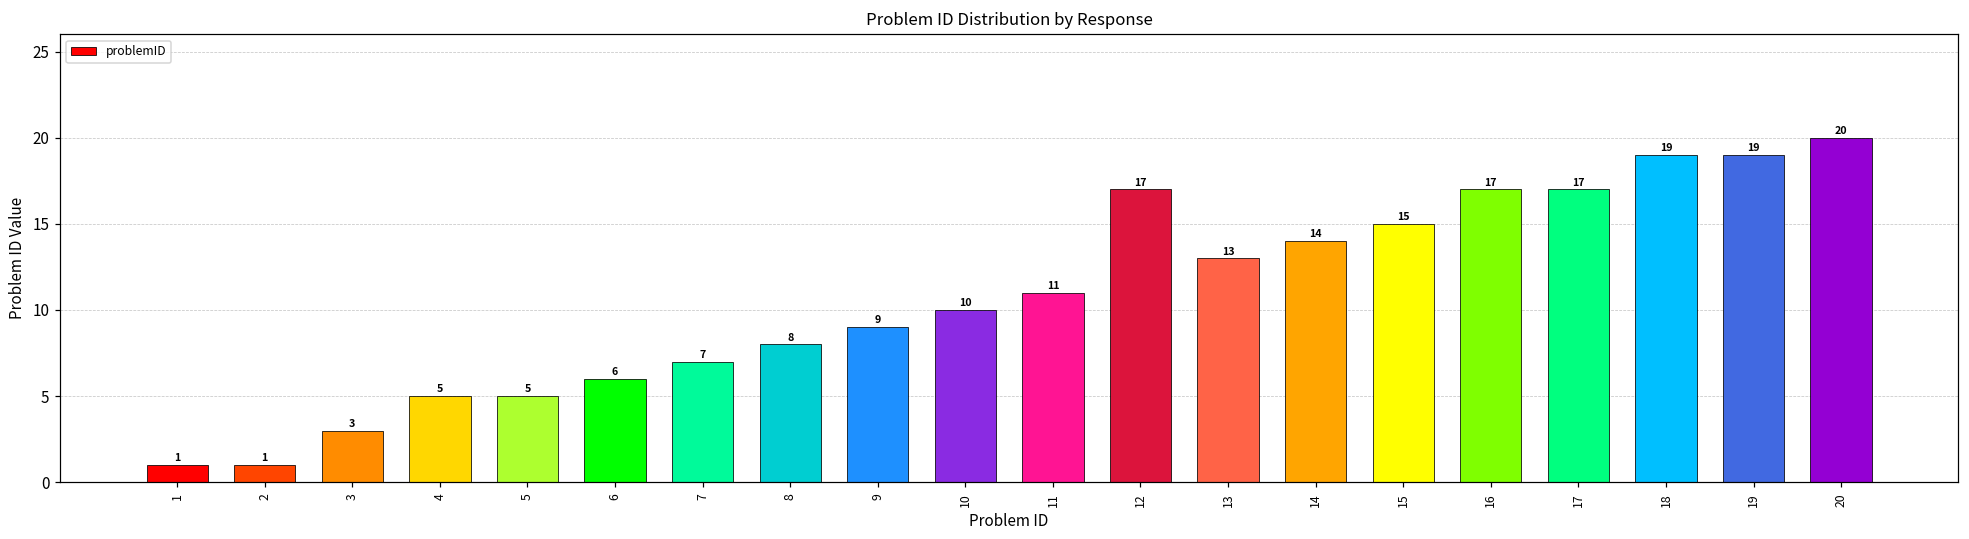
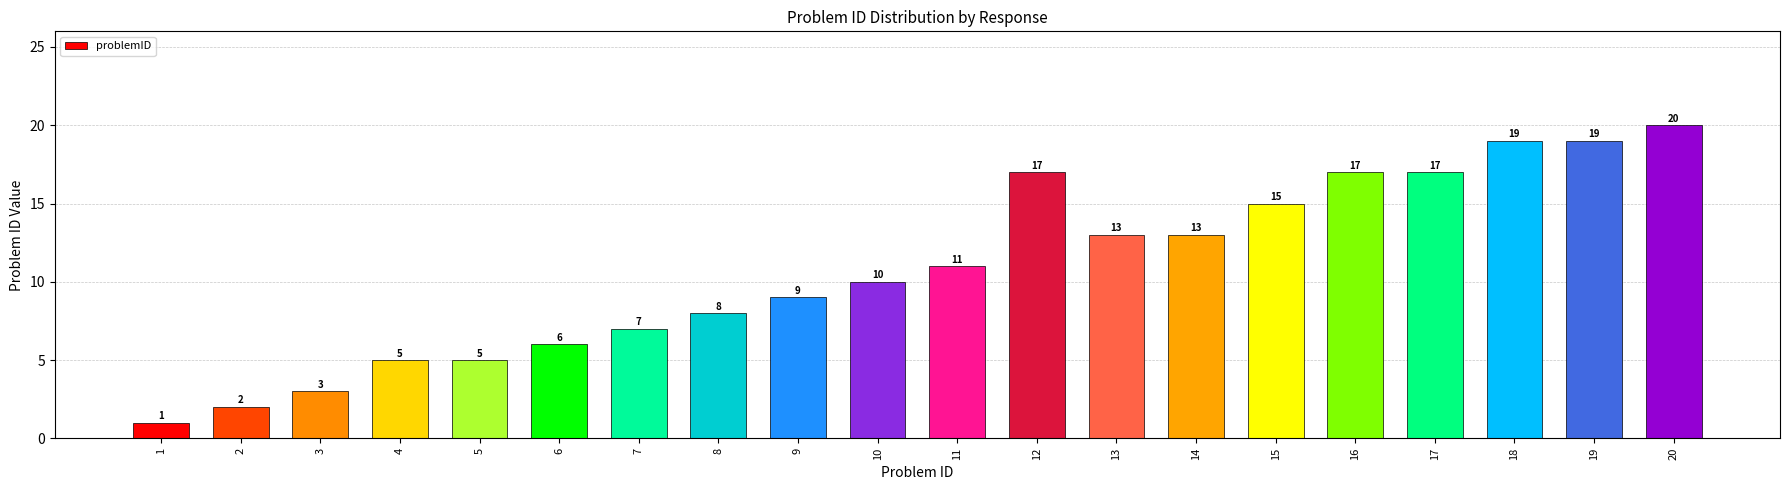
2: 1 -> 2
14: 14 -> 13
